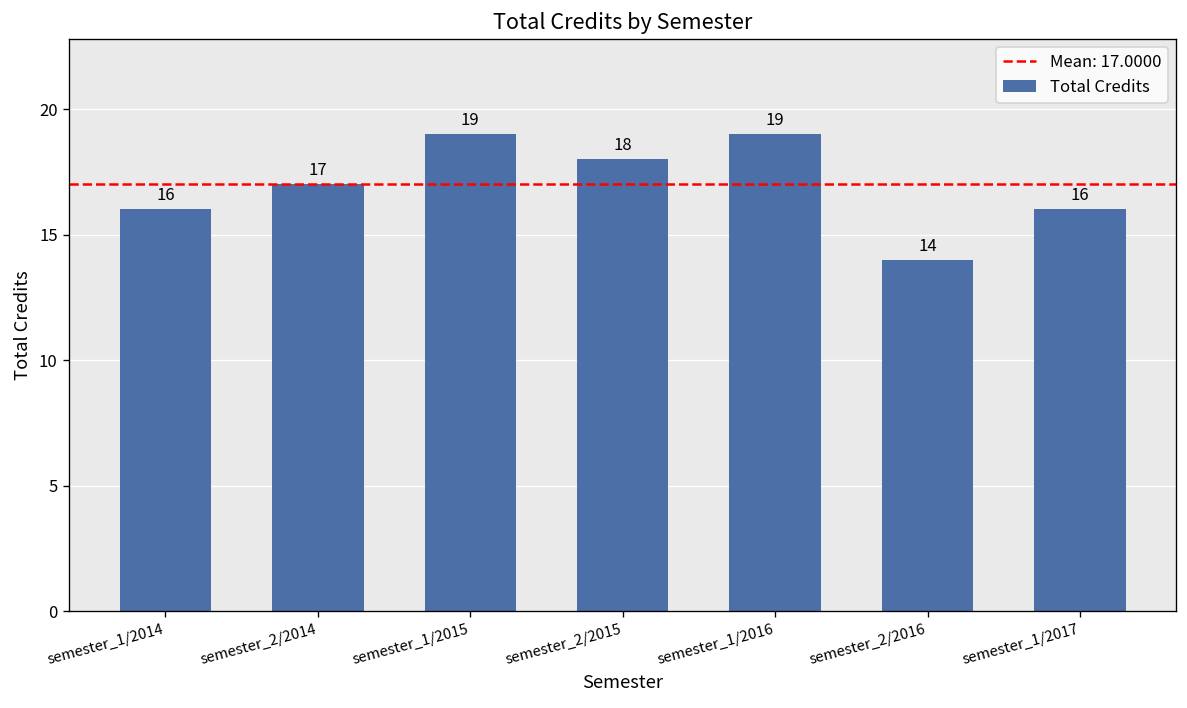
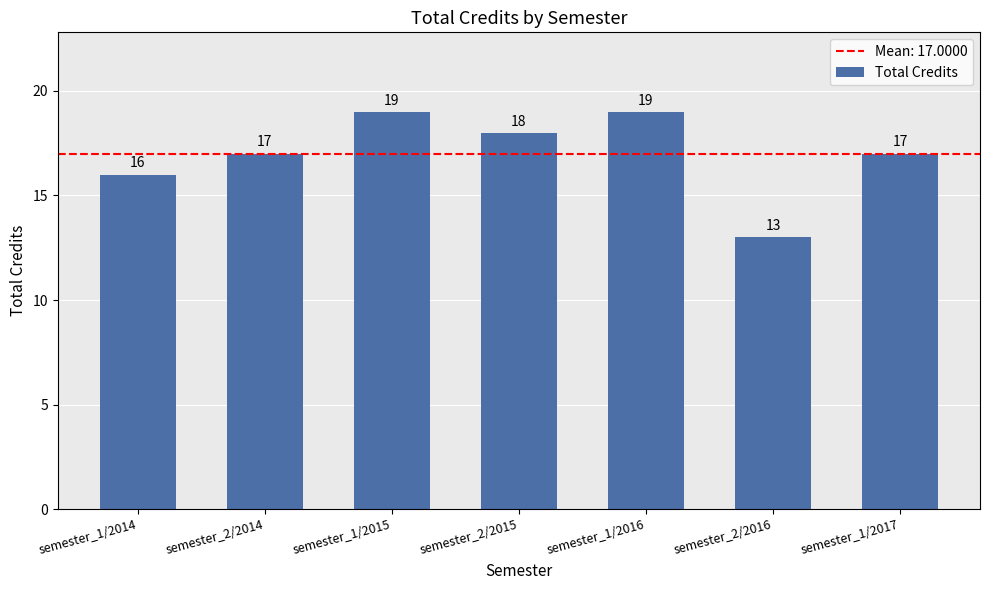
semester_2/2016: 14 -> 13
semester_1/2017: 16 -> 17
